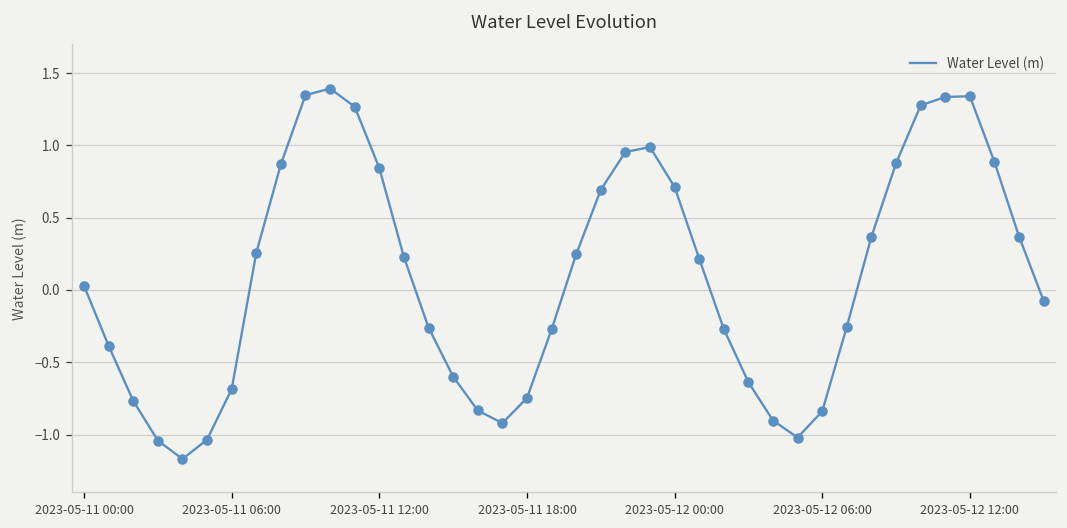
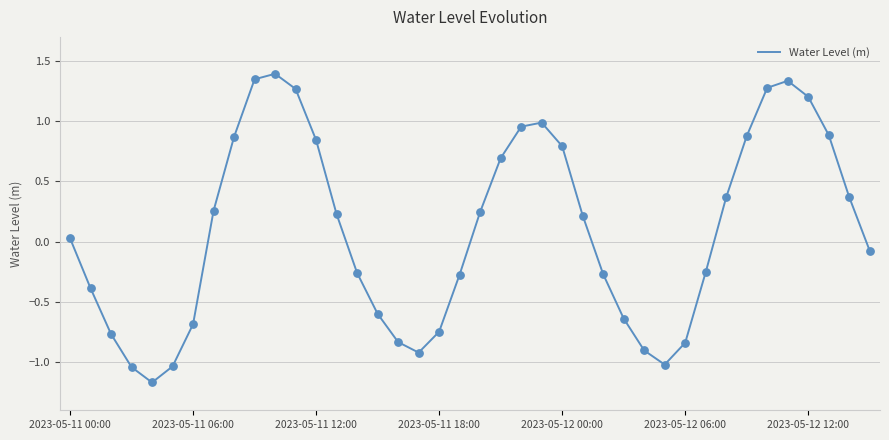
2023-05-12 00:00: 0.71 -> 0.79
2023-05-12 12:00: 1.34 -> 1.20
